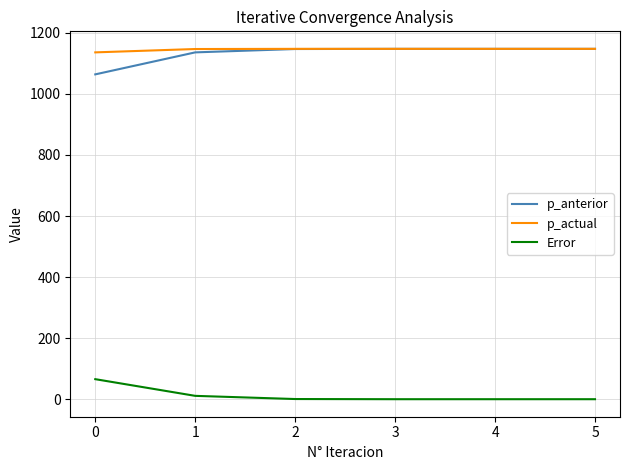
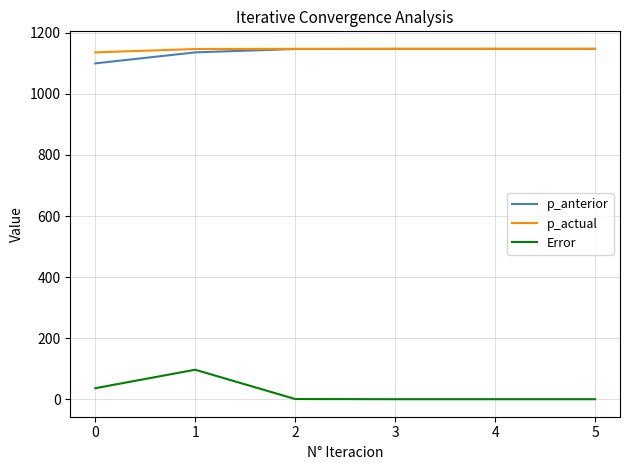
p_anterior, 0: 1060 -> 1100
Error, 0: 70 -> 40
Error, 1: 10 -> 100
